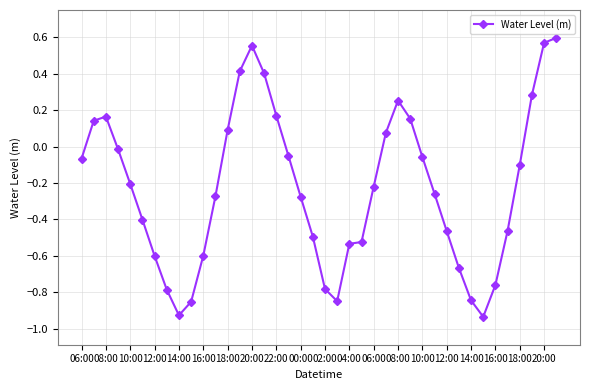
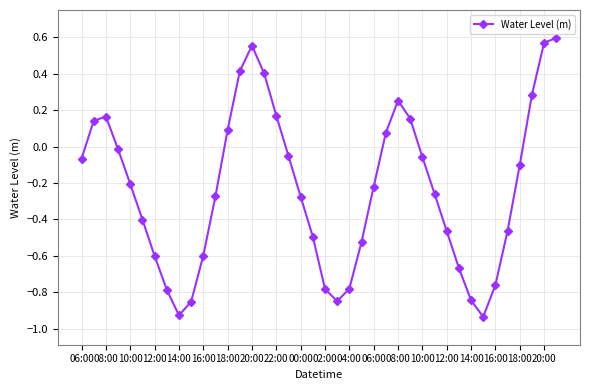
04:00: -0.53 -> -0.78
